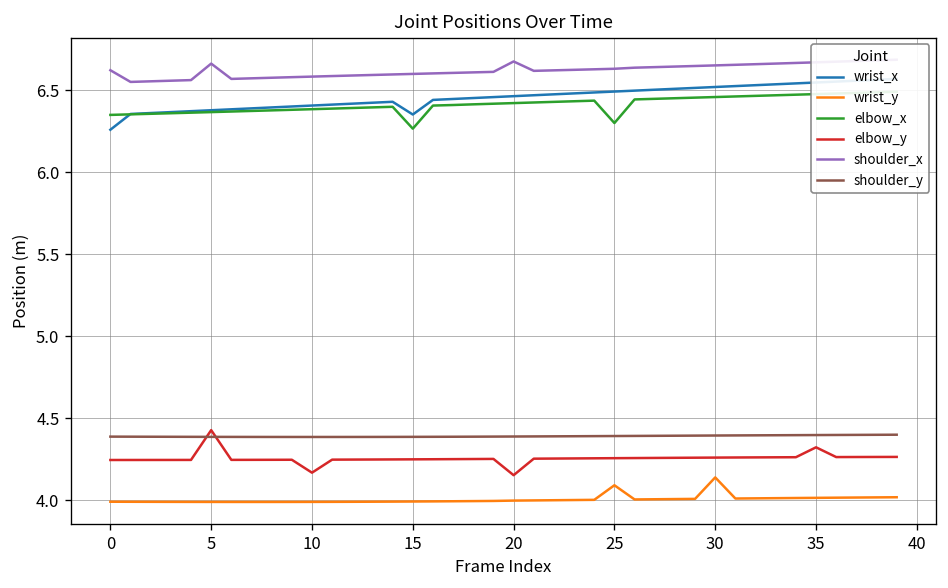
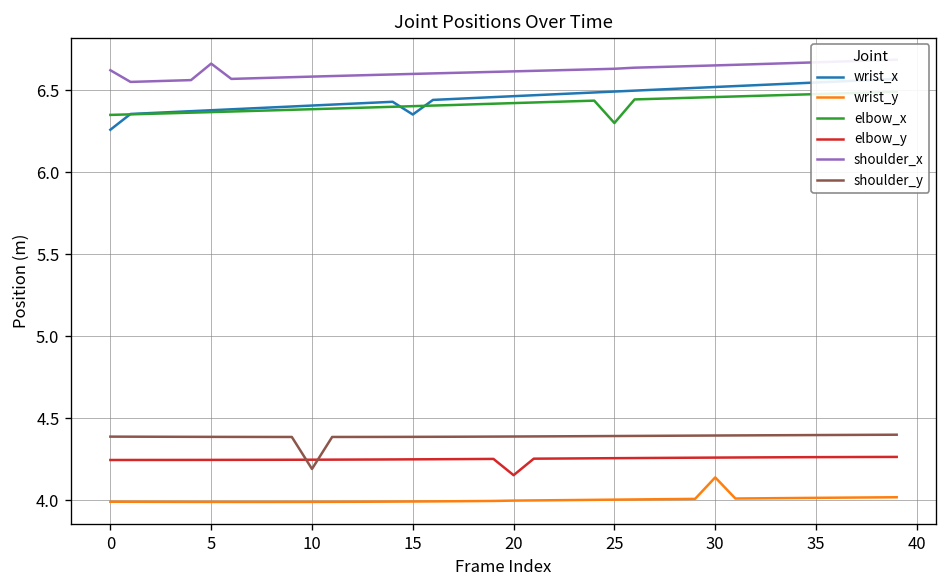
elbow_y, 5: 4.43 -> 4.25
elbow_y, 10: 4.17 -> 4.25
shoulder_y, 10: 4.39 -> 4.19
elbow_x, 15: 6.27 -> 6.40
shoulder_x, 20: 6.67 -> 6.61
wrist_y, 25: 4.09 -> 4.00
elbow_y, 35: 4.32 -> 4.26
